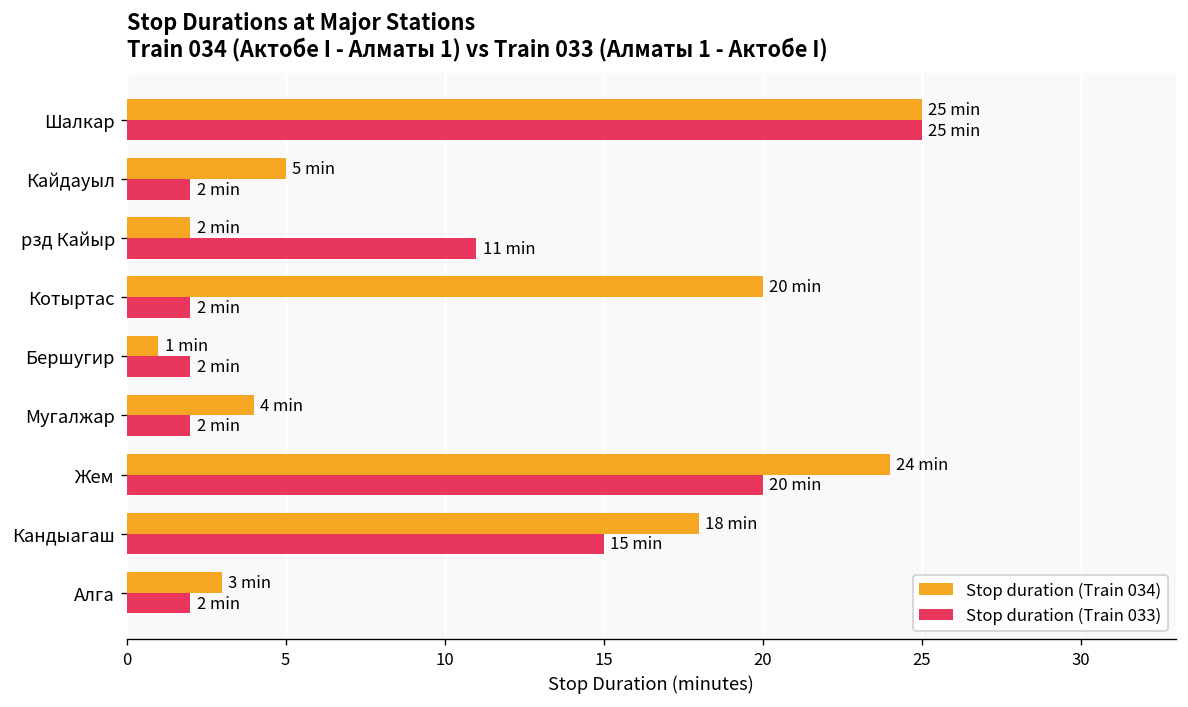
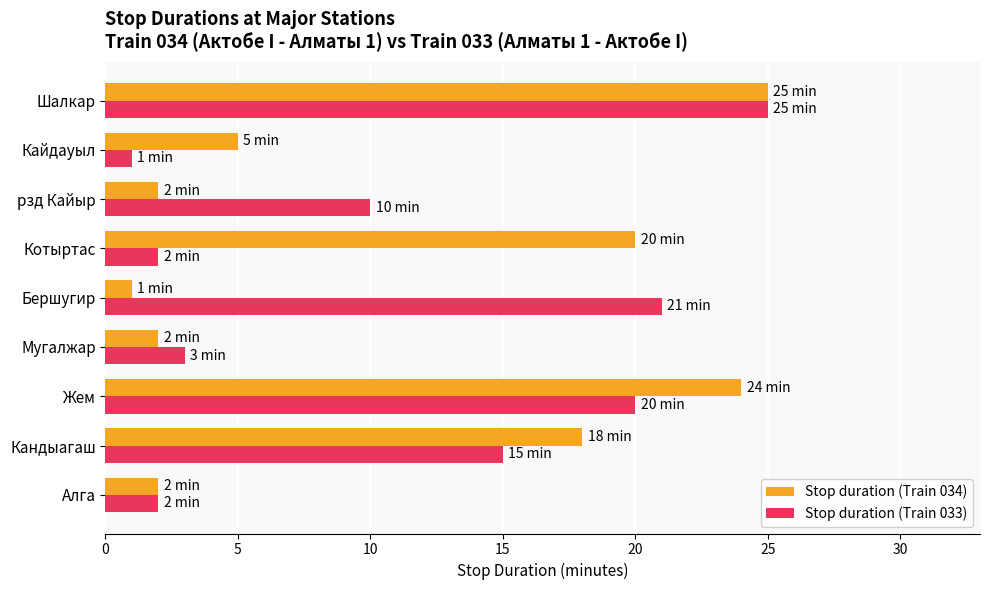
Stop duration (Train 033), Кайдауыл: 2 -> 1
Stop duration (Train 033), рзд Кайыр: 11 -> 10
Stop duration (Train 033), Бершугир: 2 -> 21
Stop duration (Train 034), Мугалжар: 4 -> 2
Stop duration (Train 033), Мугалжар: 2 -> 3
Stop duration (Train 034), Алга: 3 -> 2
